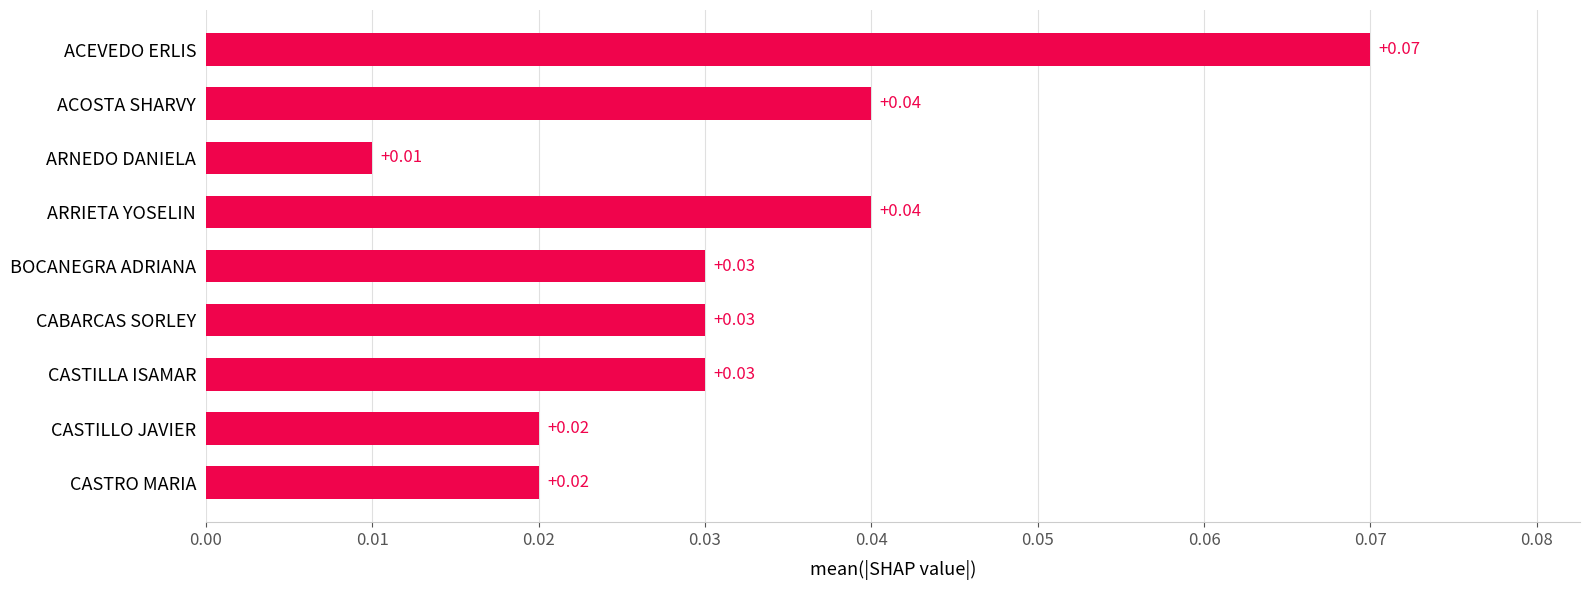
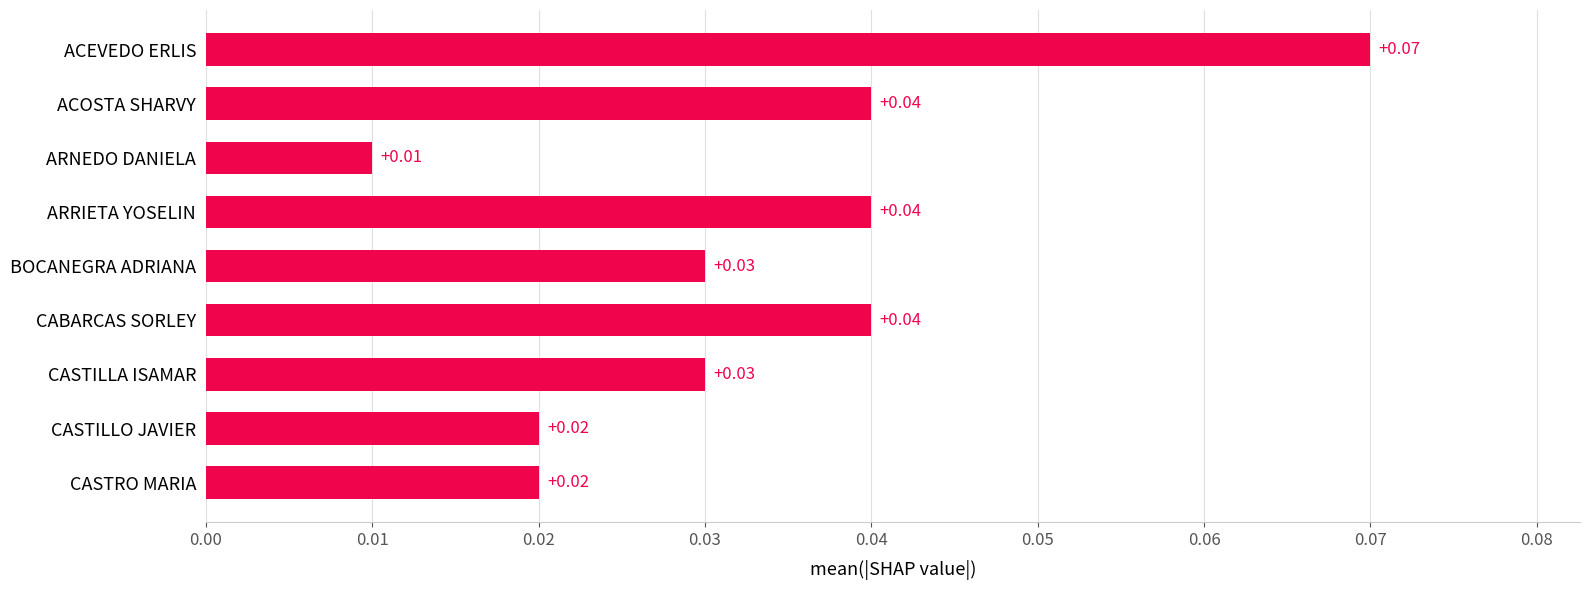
CABARCAS SORLEY: +0.03 -> +0.04
